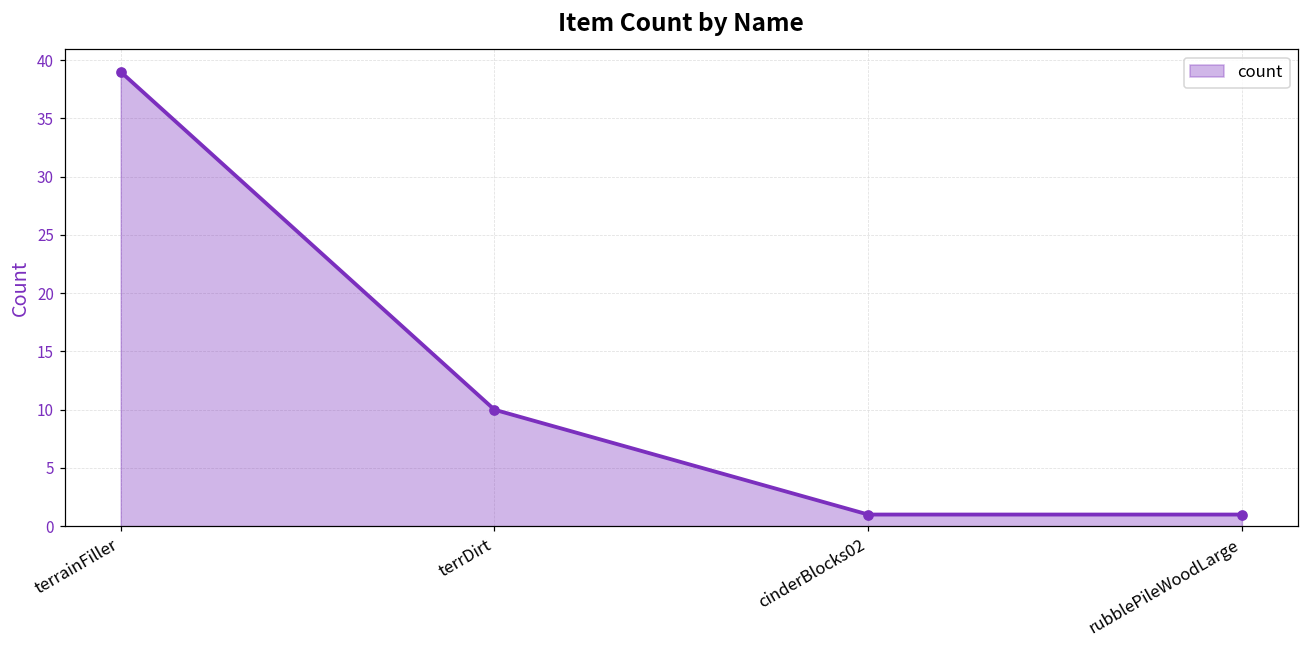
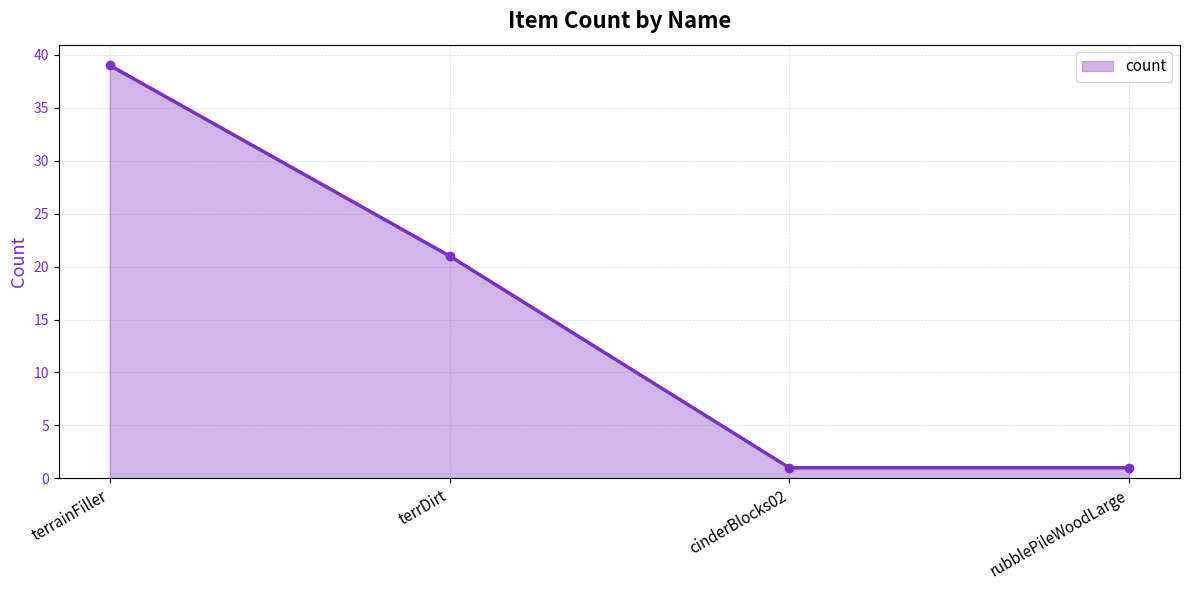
terrDirt: 10 -> 21
